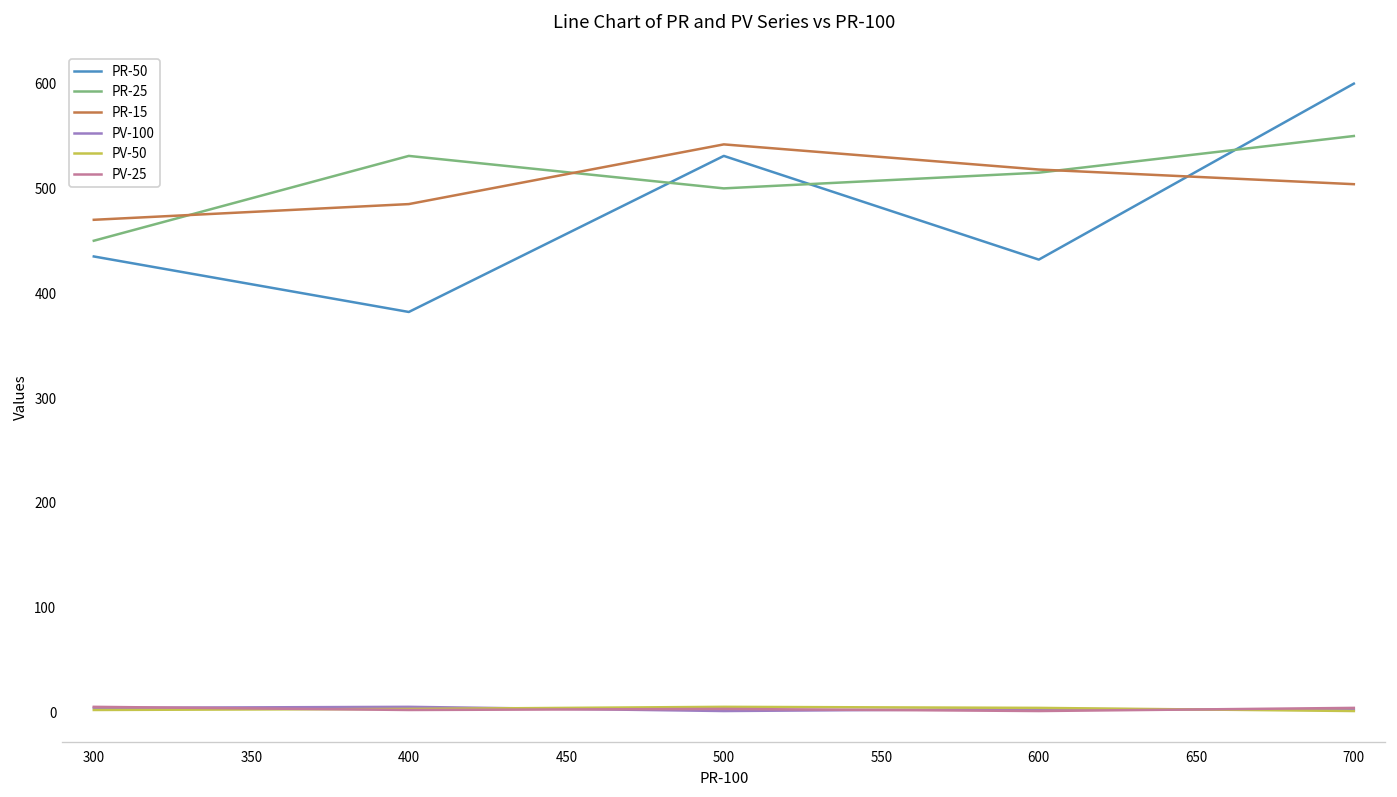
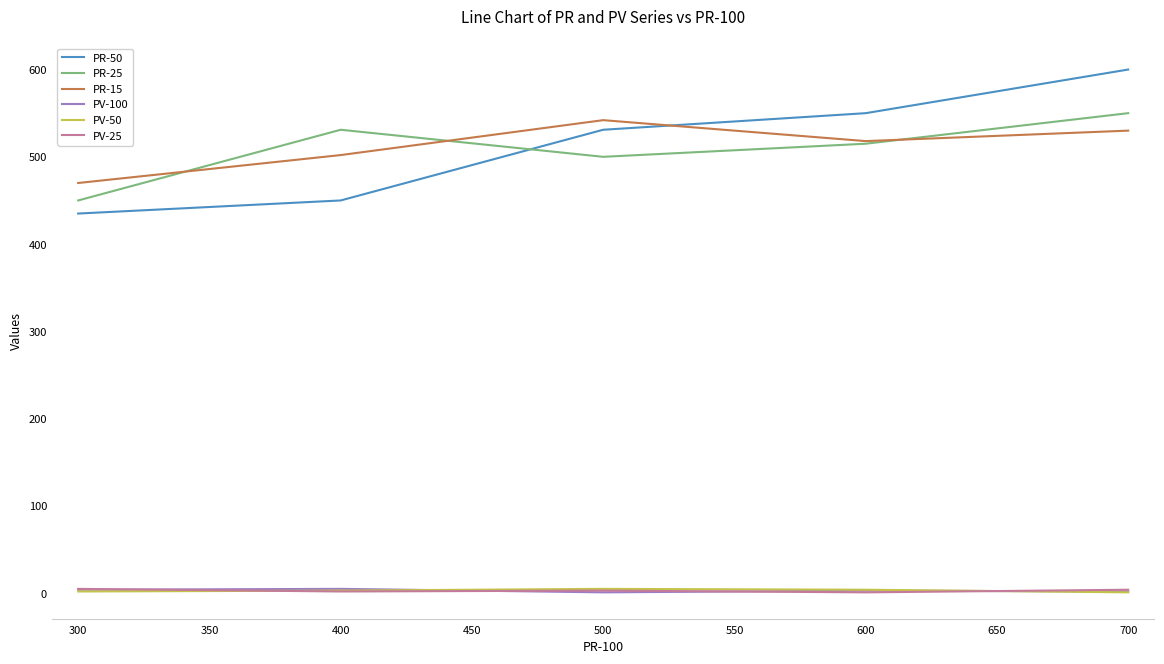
PR-50, 400: 380 -> 450
PR-15, 400: 490 -> 500
PR-50, 600: 430 -> 550
PR-15, 700: 500 -> 530
